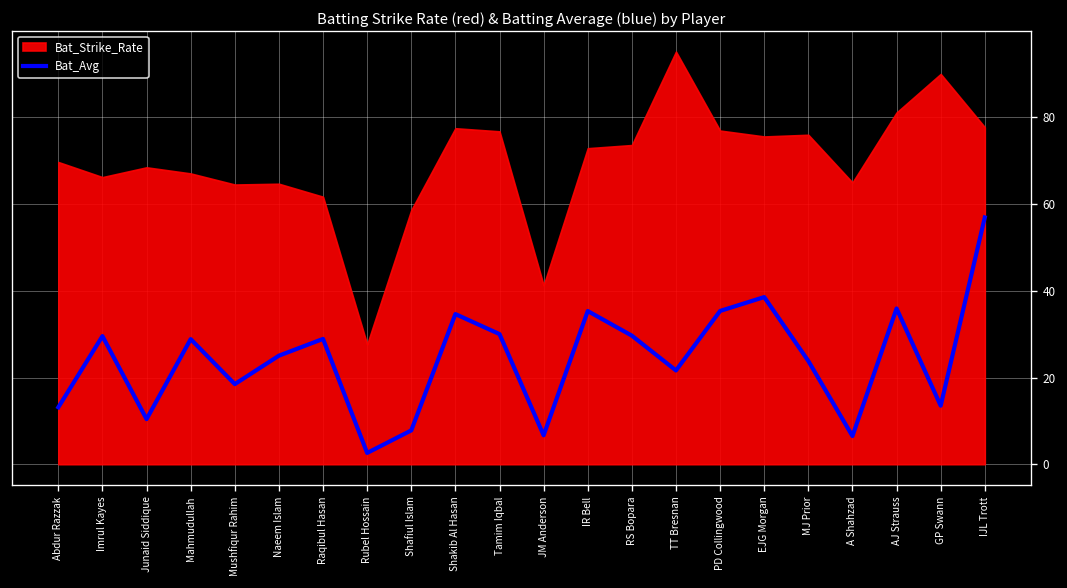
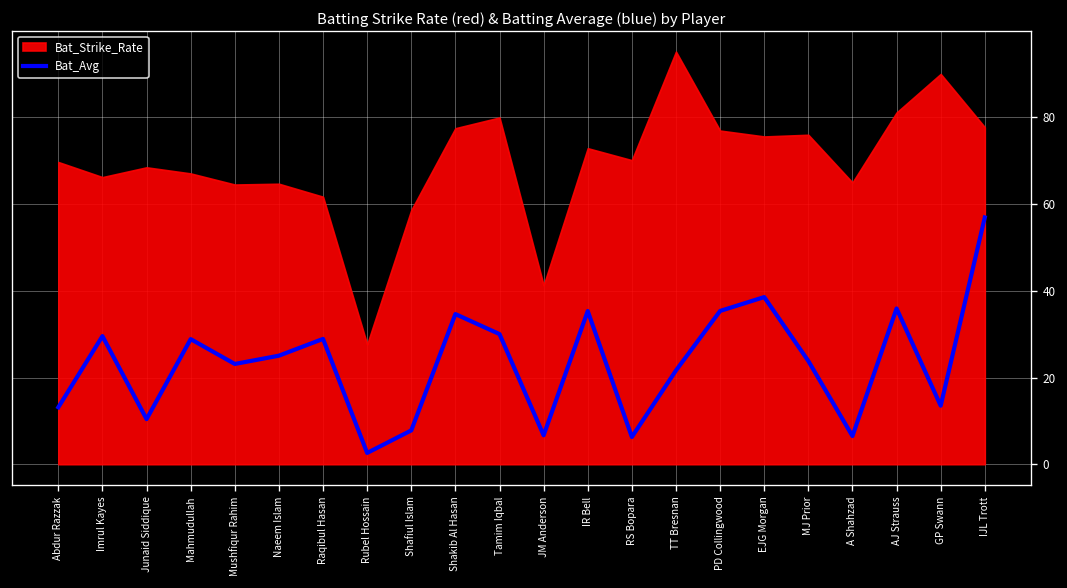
Bat_Avg, Mushfiqur Rahim: 18 -> 23
Bat_Strike_Rate, Tamim Iqbal: 77 -> 80
Bat_Avg, RS Bopara: 30 -> 6
Bat_Strike_Rate, RS Bopara: 74 -> 70
